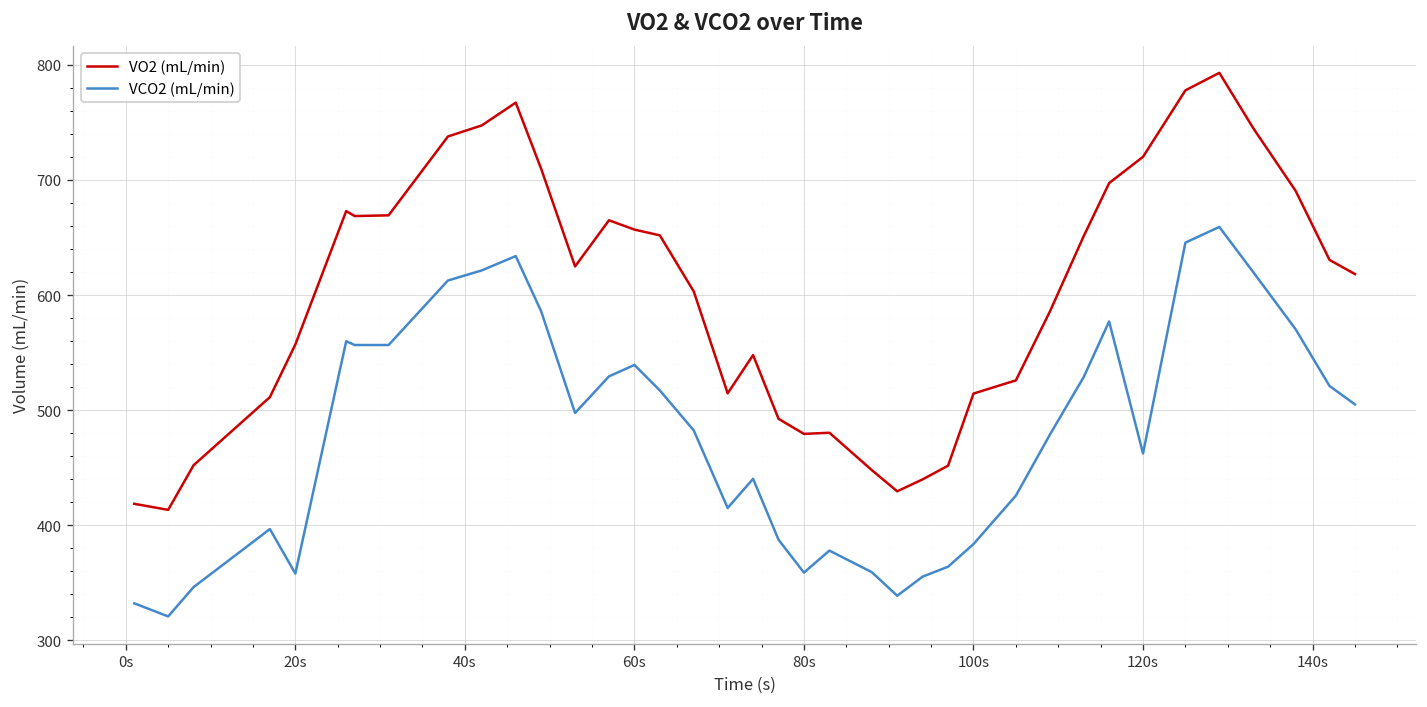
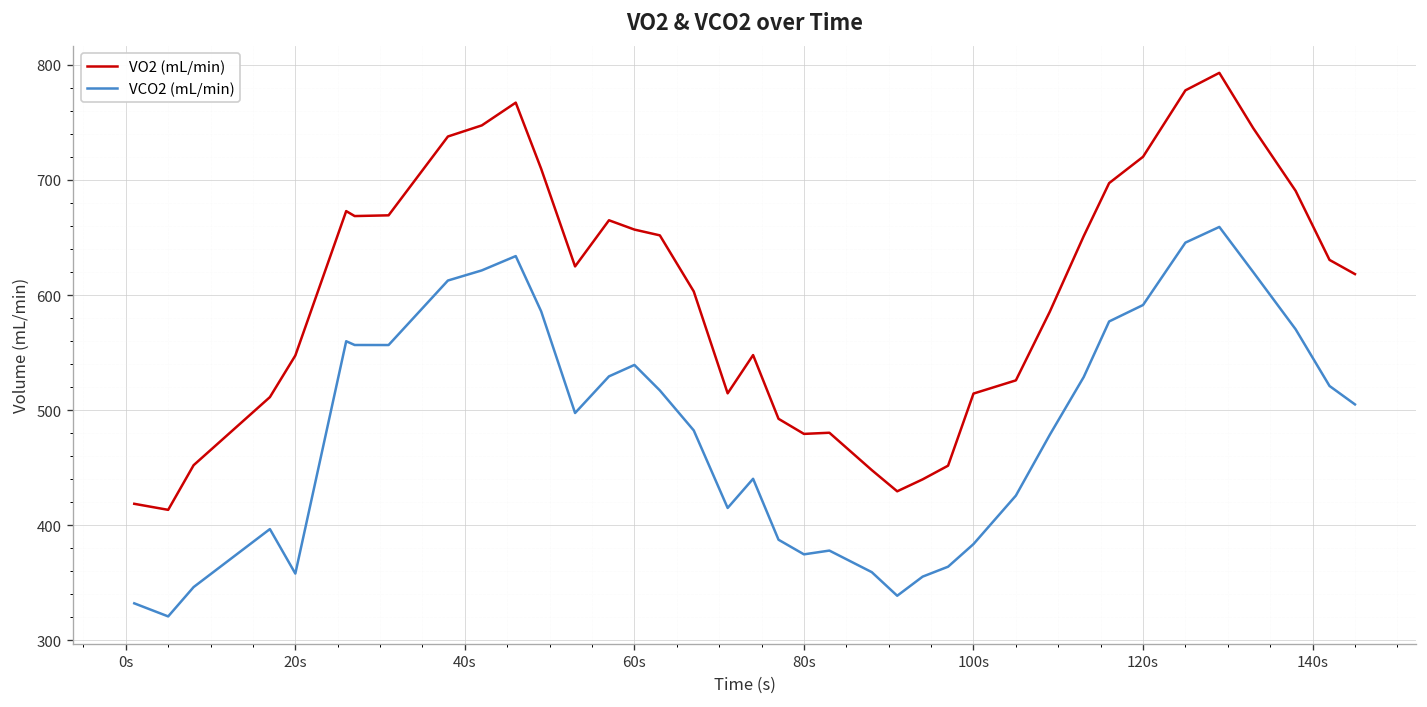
VO2 (mL/min), 20s: 560 -> 550
VCO2 (mL/min), 80s: 360 -> 370
VCO2 (mL/min), 120s: 460 -> 590
